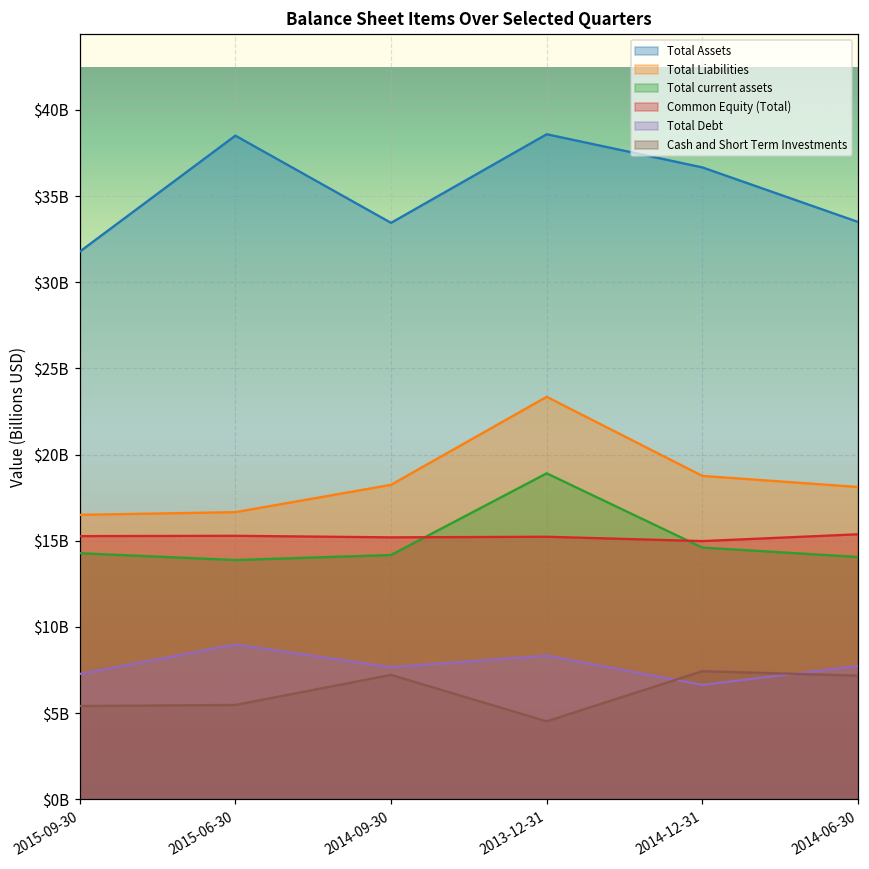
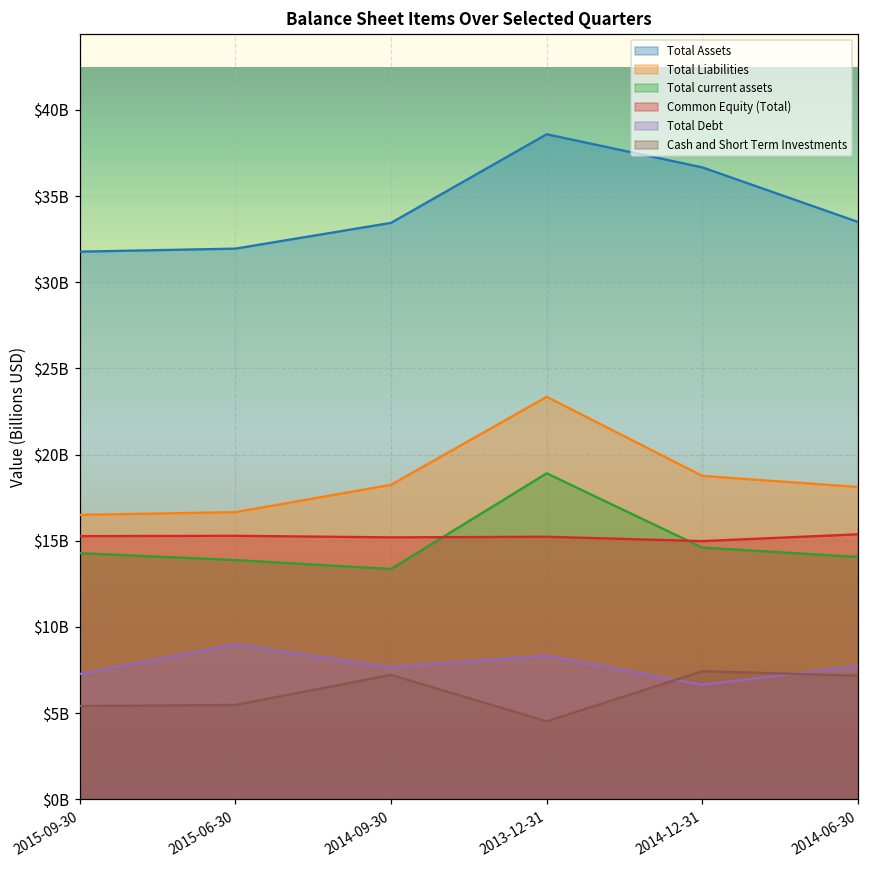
Total Assets, 2015-06-30: $38500000000 -> $32000000000
Total current assets, 2014-09-30: $14200000000 -> $13400000000
